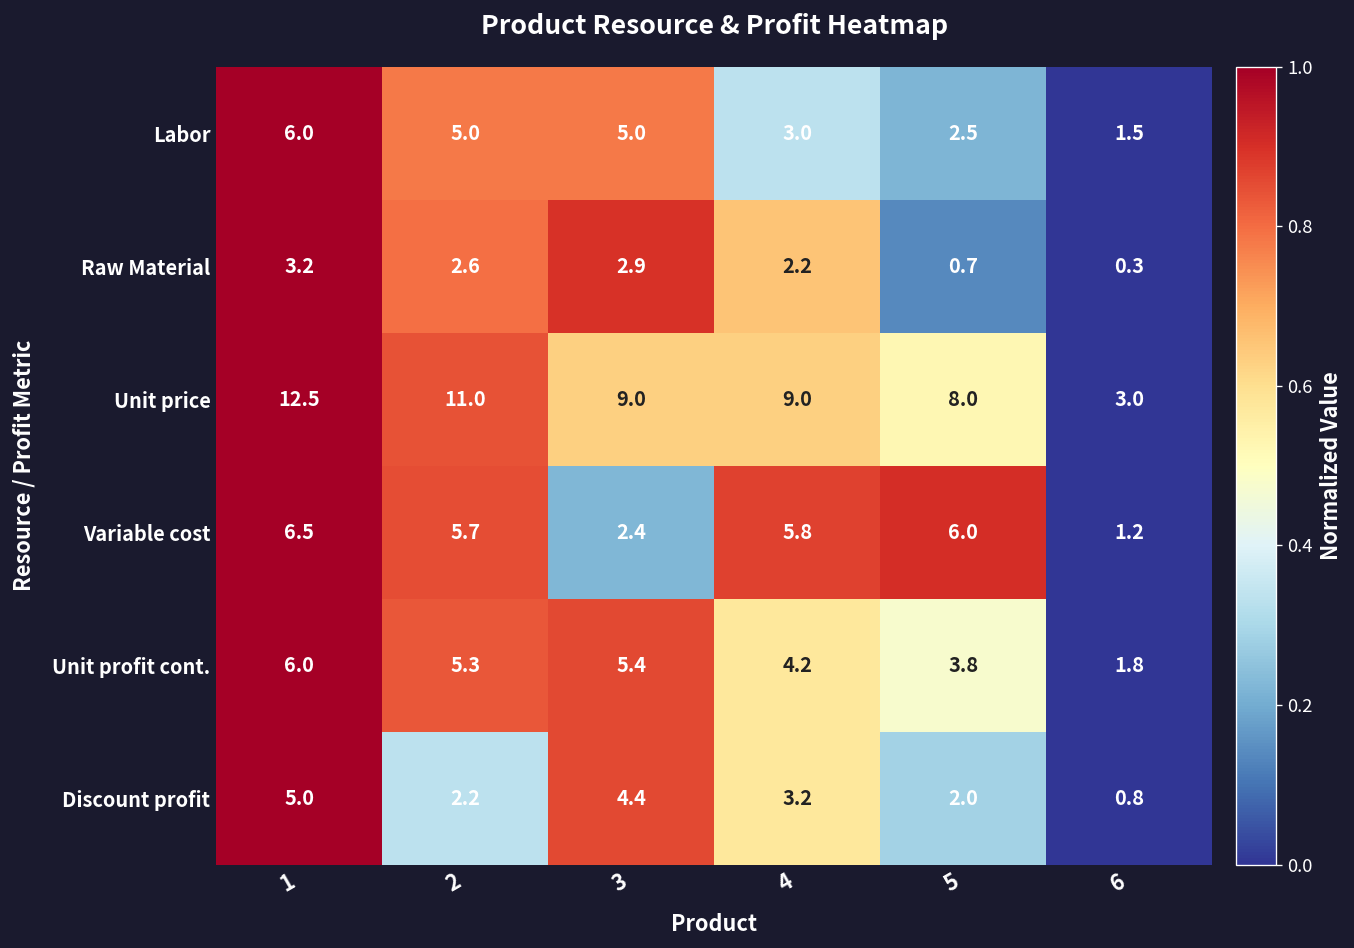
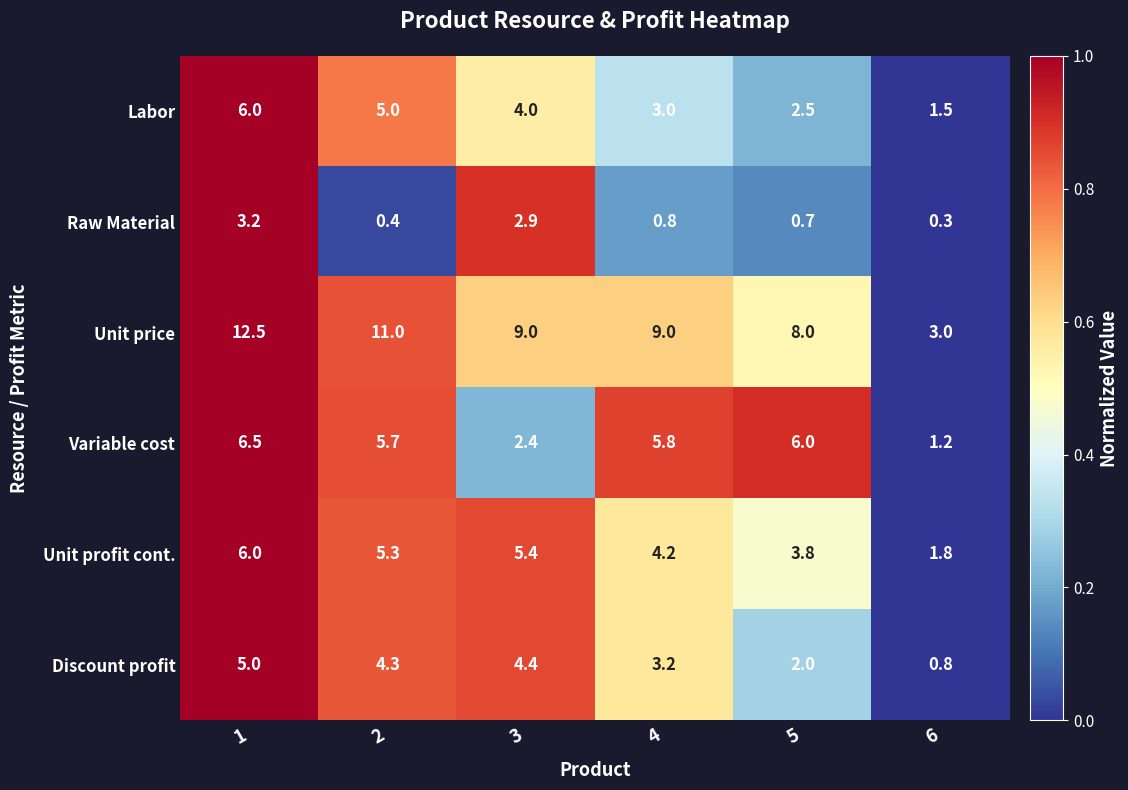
Labor, 3: 5.0 -> 4.0
Raw Material, 2: 2.6 -> 0.4
Raw Material, 4: 2.2 -> 0.8
Discount profit, 2: 2.2 -> 4.3
